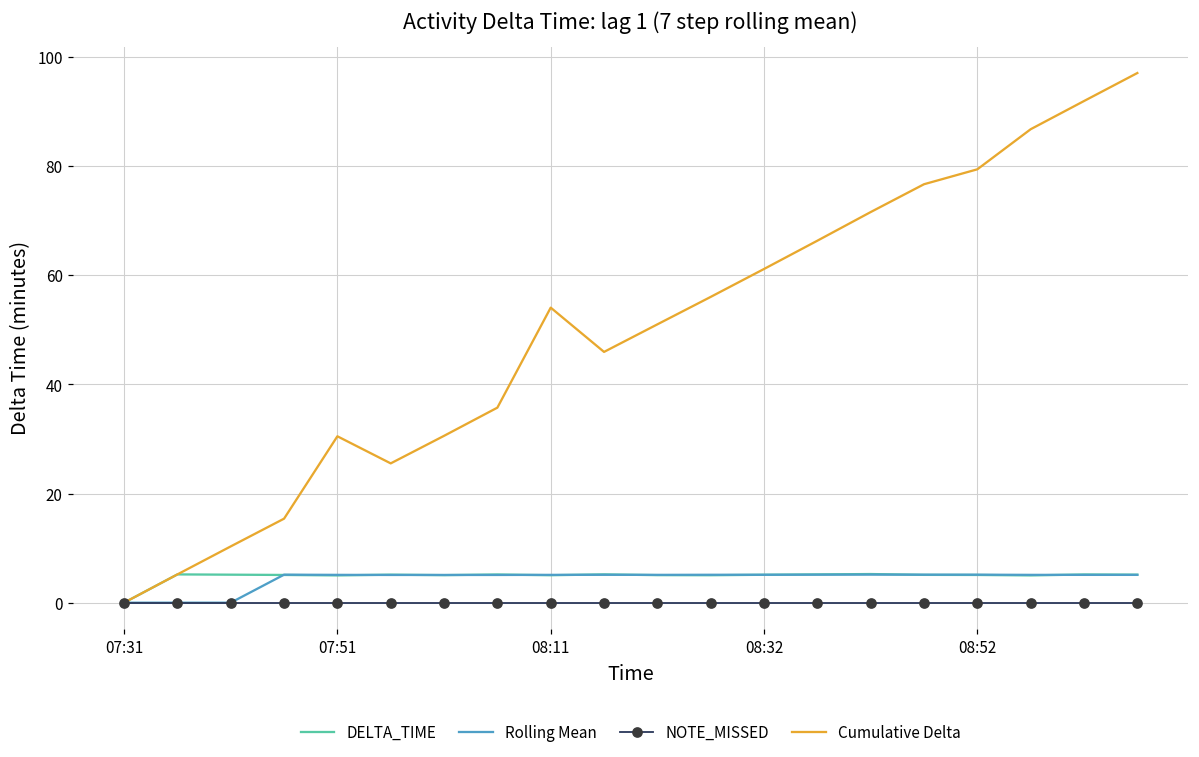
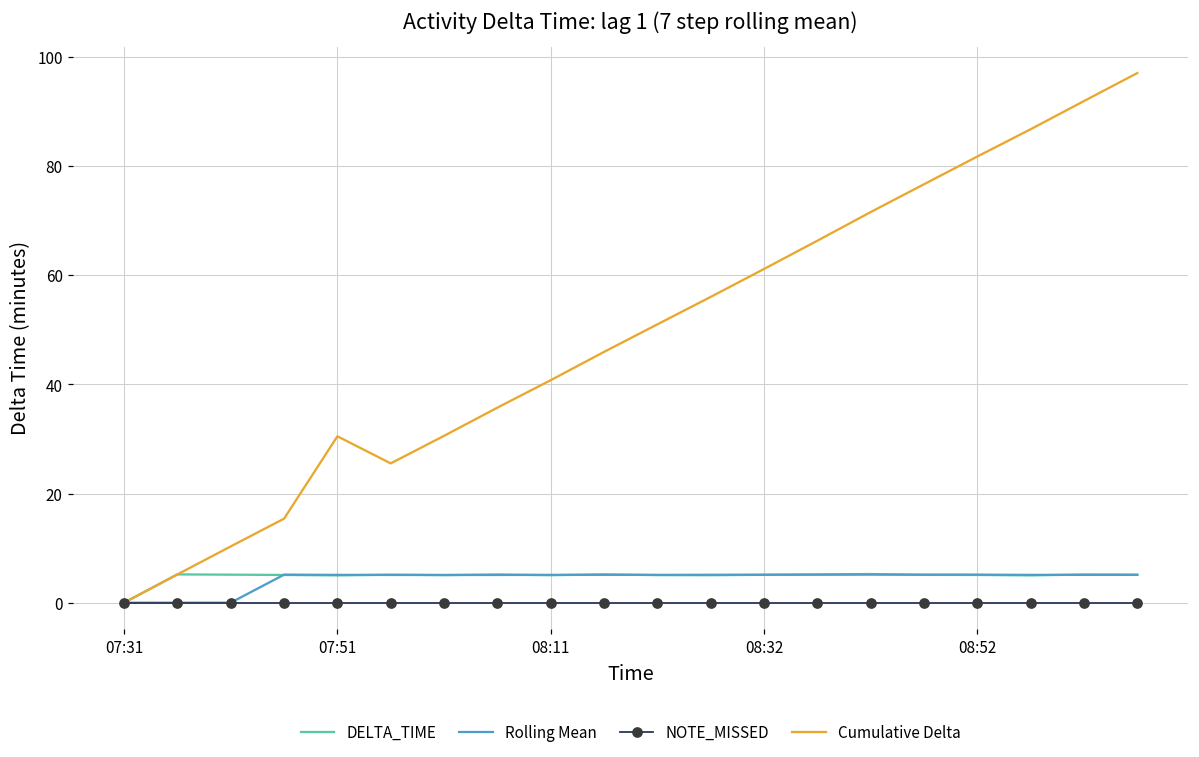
Cumulative Delta, 08:11: 54 -> 41
Cumulative Delta, 08:52: 79 -> 82
